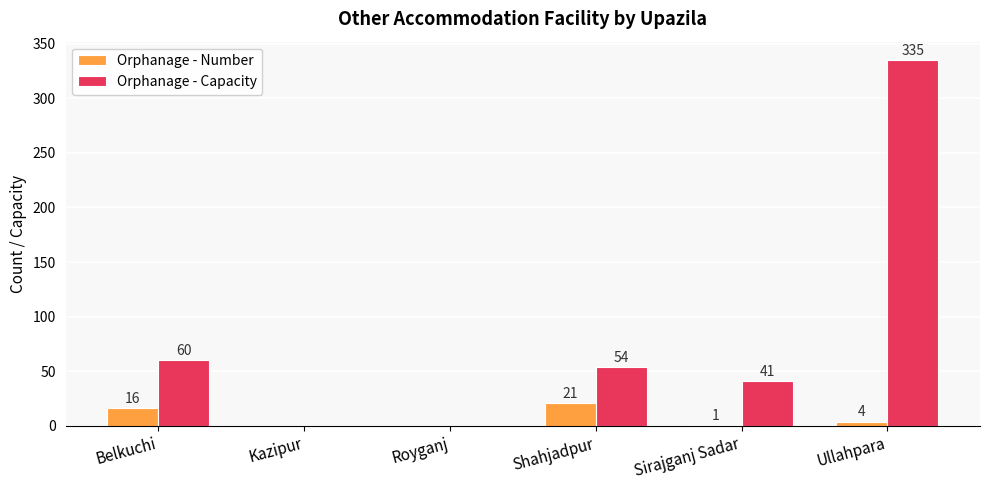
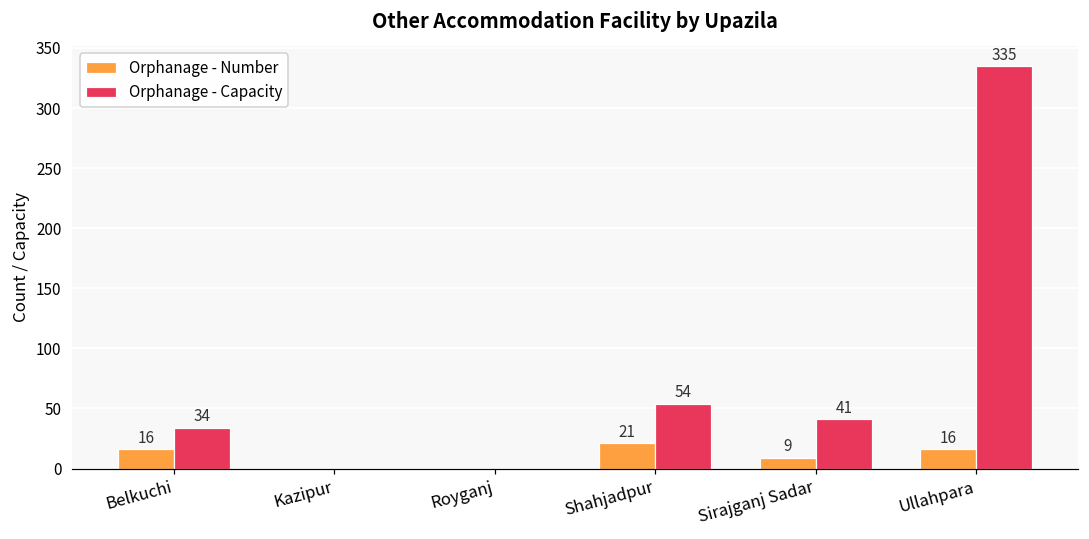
Orphanage - Capacity, Belkuchi: 60 -> 34
Orphanage - Number, Sirajganj Sadar: 1 -> 9
Orphanage - Number, Ullahpara: 4 -> 16
